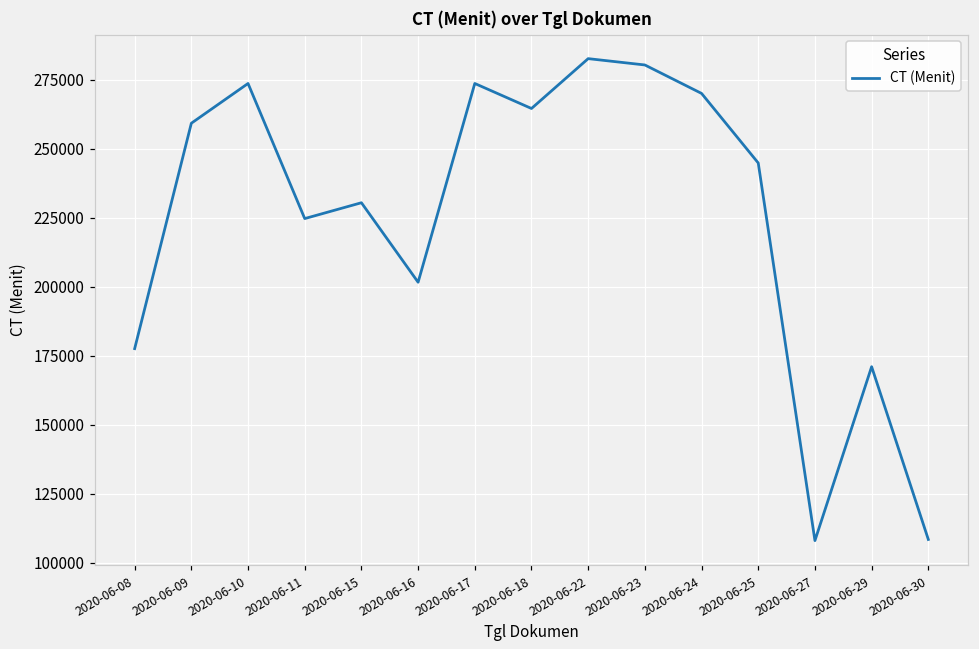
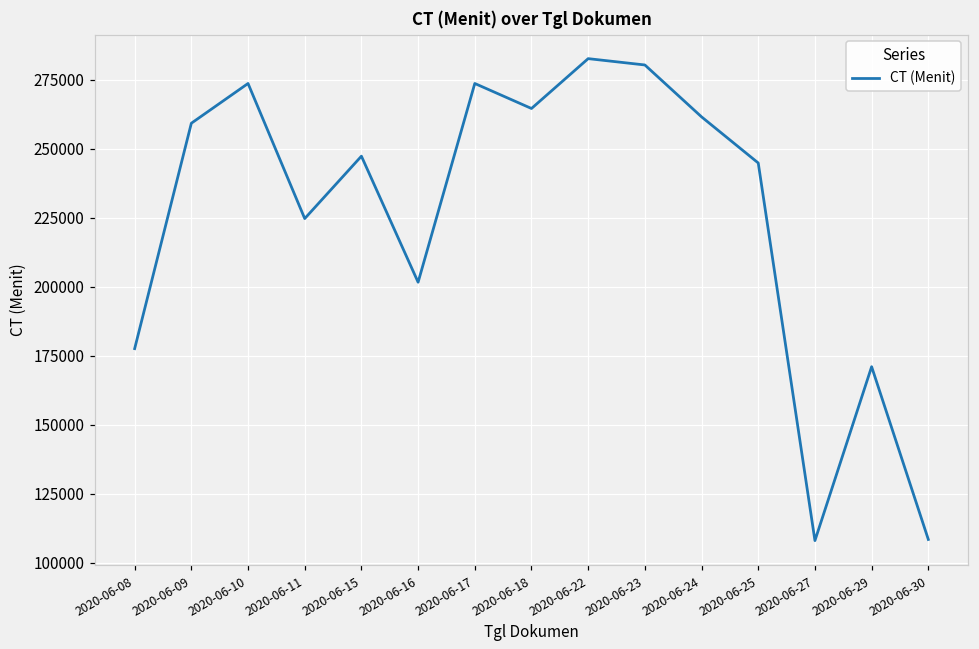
2020-06-15: 230000 -> 247000
2020-06-24: 270000 -> 262000
